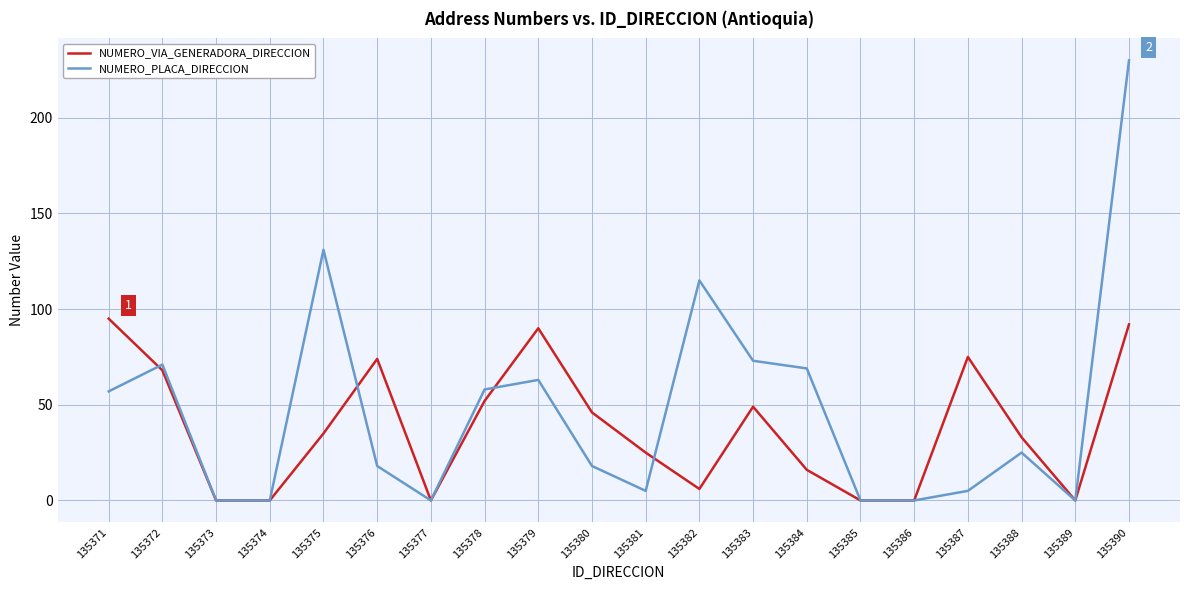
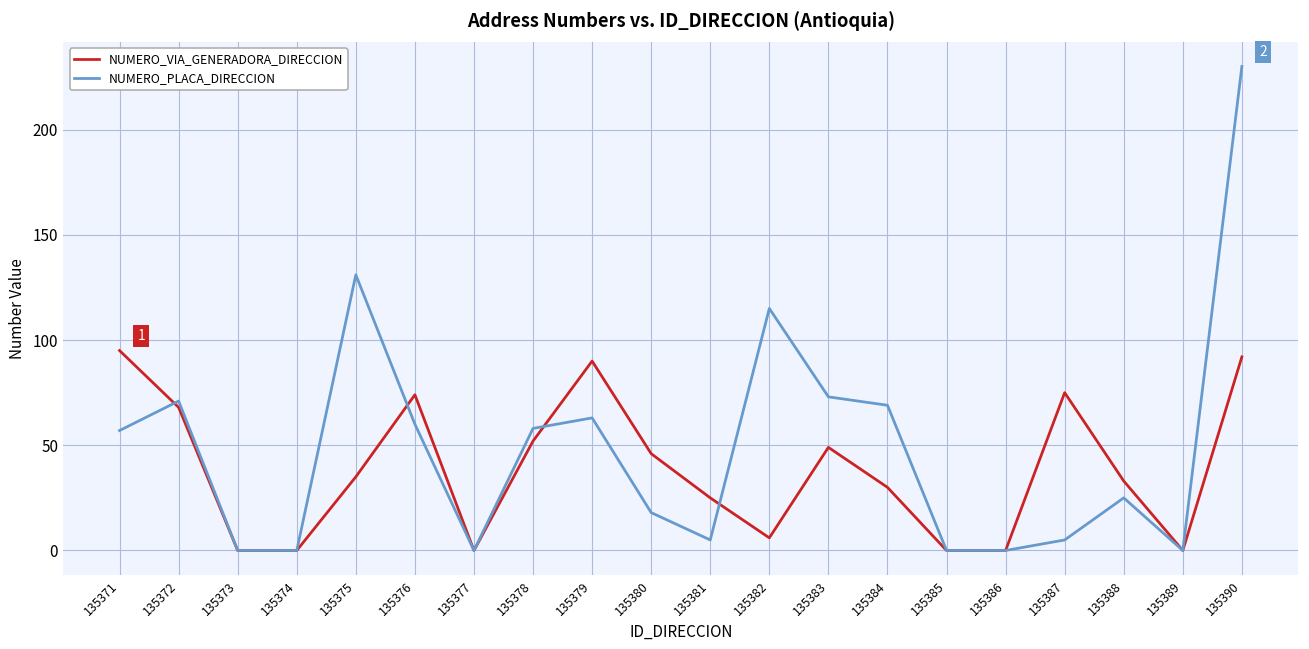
NUMERO_PLACA_DIRECCION, 135376: 18 -> 60
NUMERO_VIA_GENERADORA_DIRECCION, 135384: 16 -> 30
